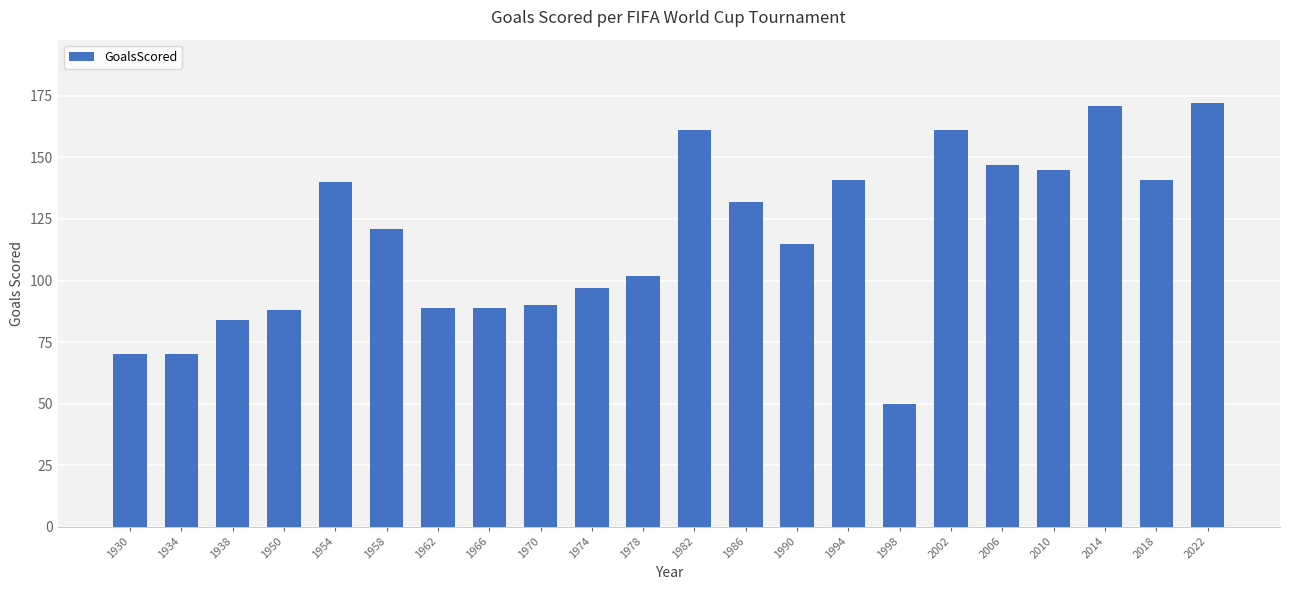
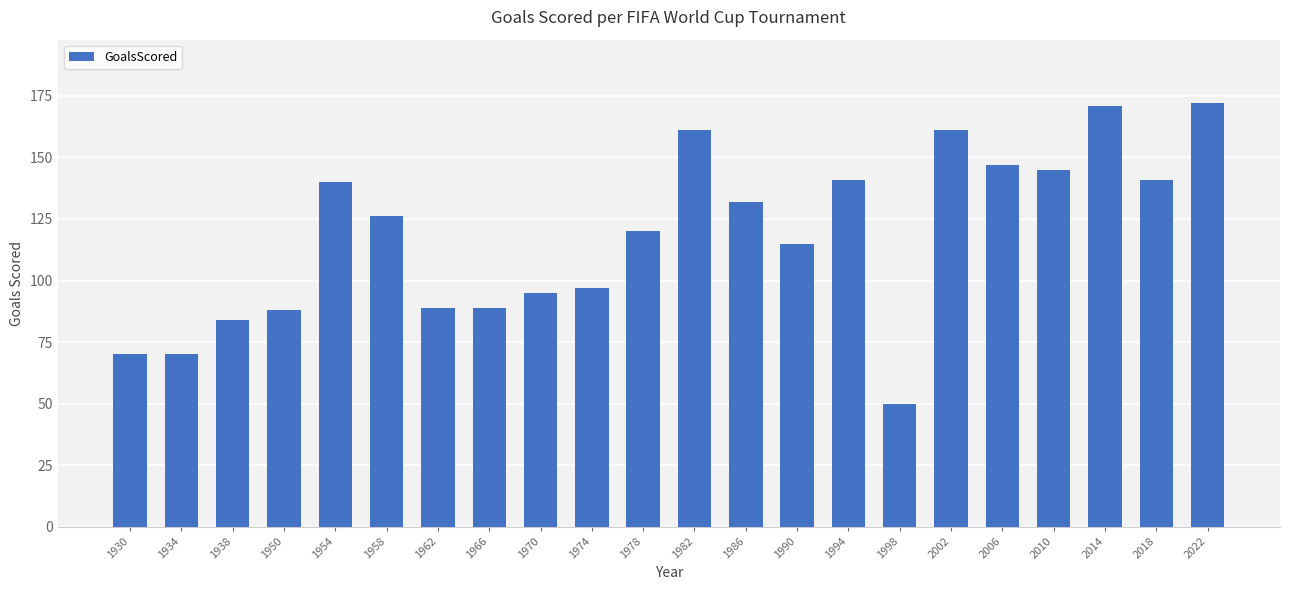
1958: 121 -> 126
1970: 90 -> 95
1978: 102 -> 120
